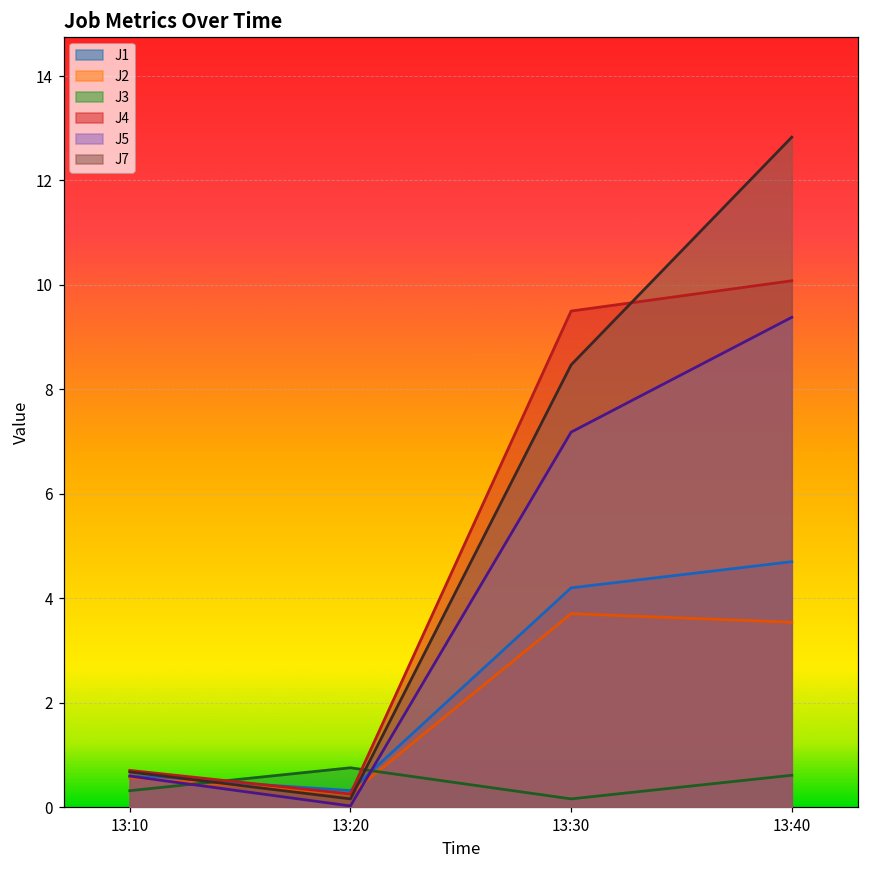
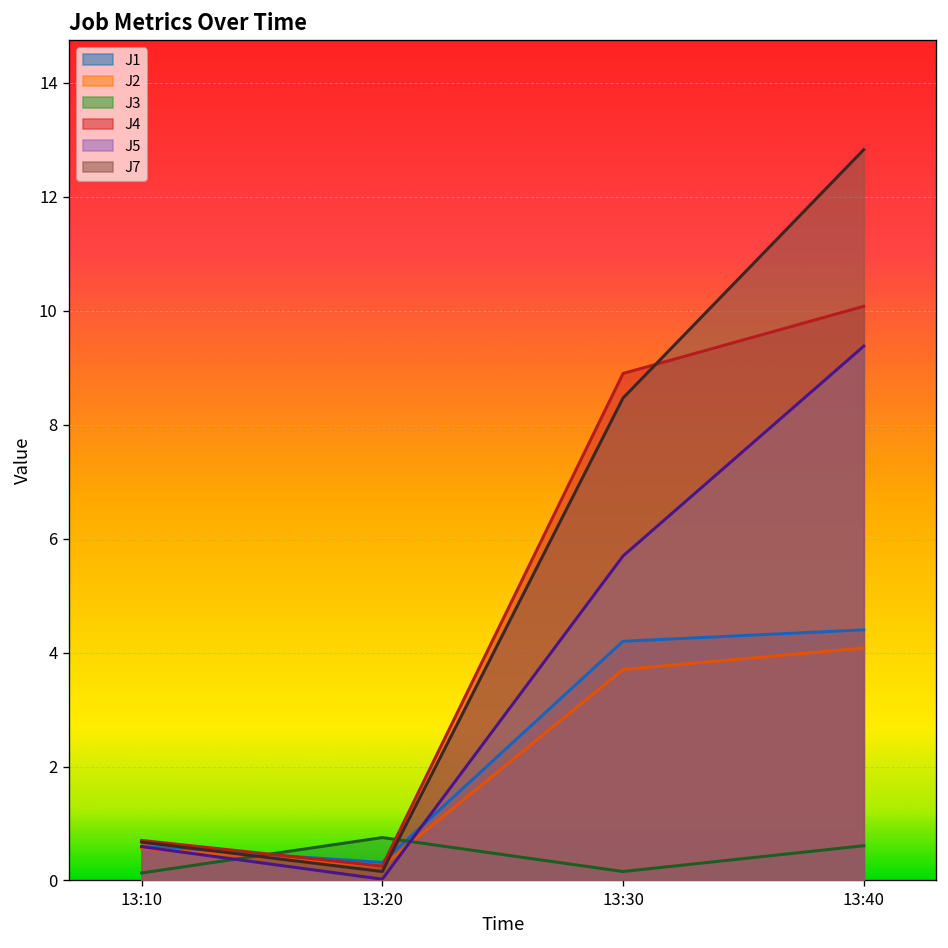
J3, 13:10: 0.3 -> 0.1
J4, 13:30: 9.5 -> 8.9
J5, 13:30: 7.2 -> 5.7
J1, 13:40: 4.7 -> 4.4
J2, 13:40: 3.5 -> 4.1
